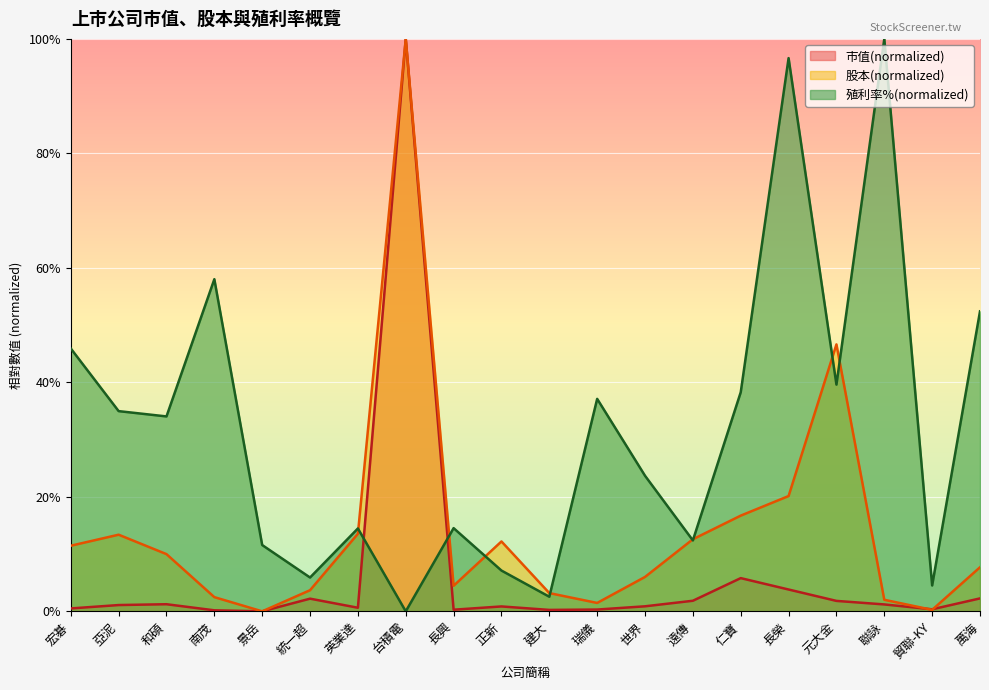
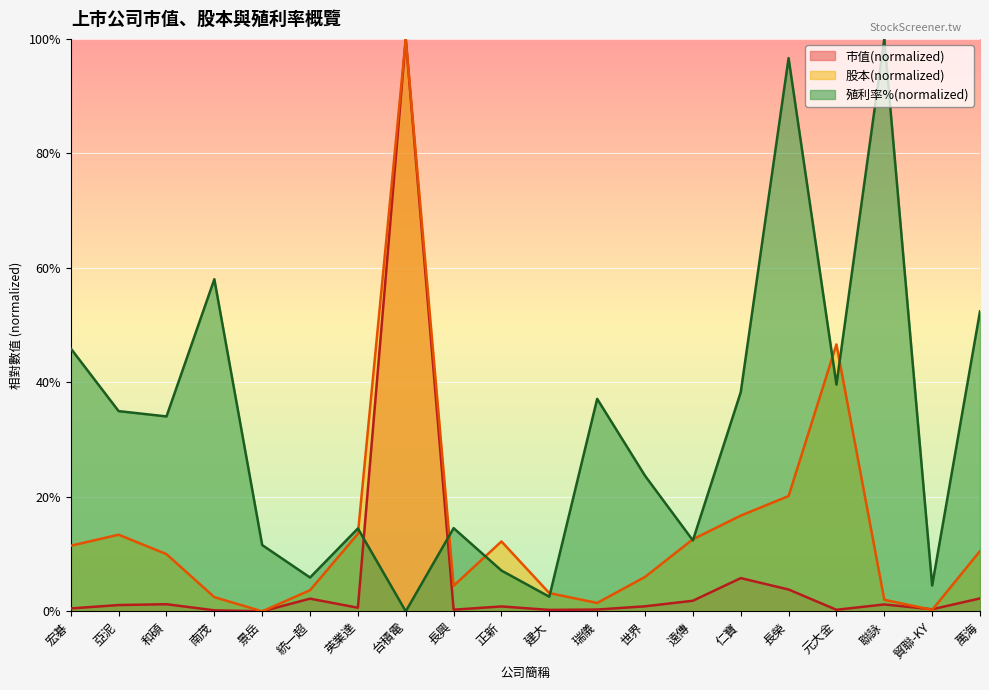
市值(normalized), 元大金: 2% -> 0%
股本(normalized), 萬海: 8% -> 11%
